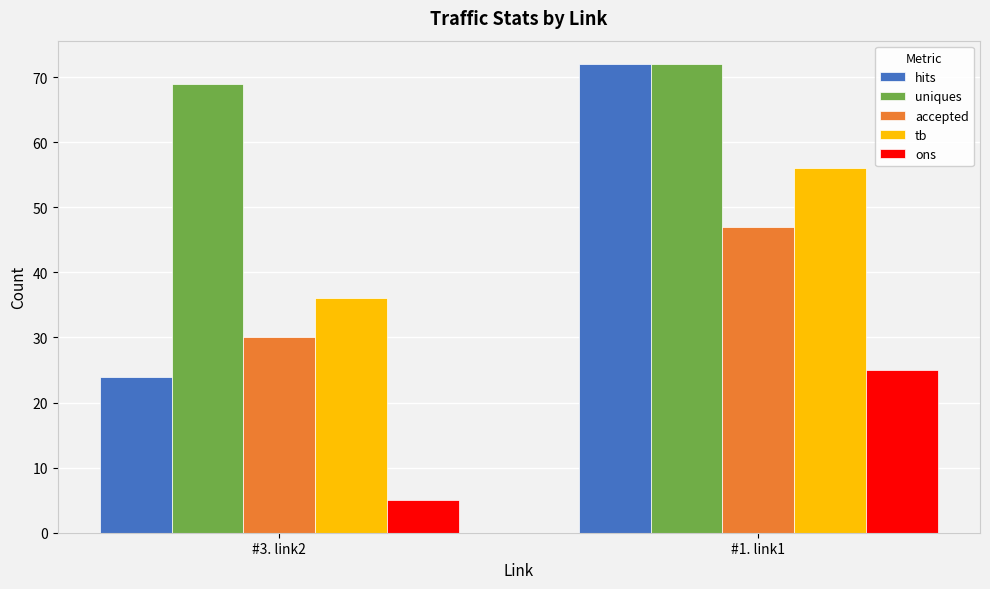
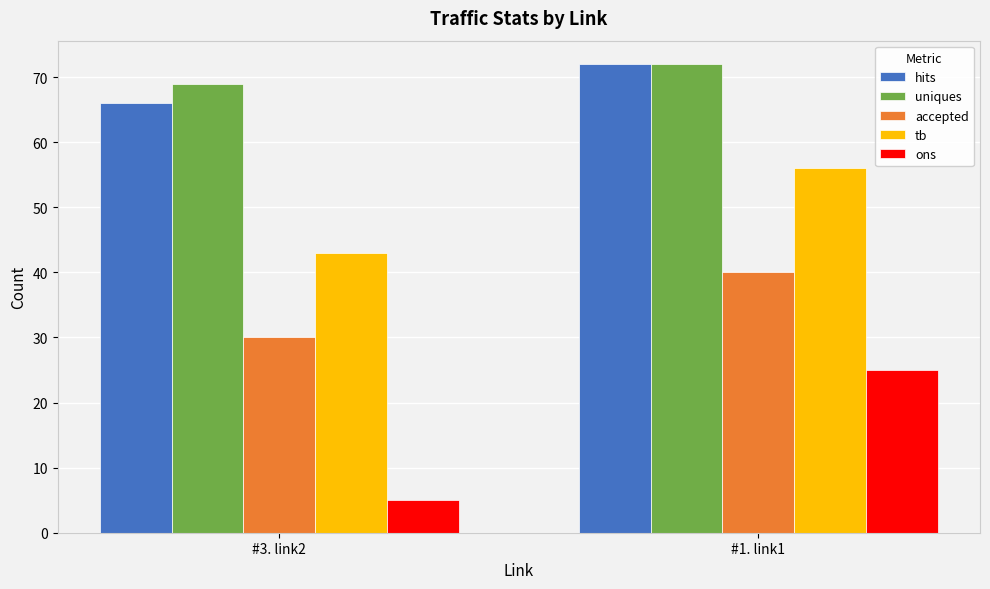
hits, #3. link2: 24 -> 66
tb, #3. link2: 36 -> 43
accepted, #1. link1: 47 -> 40
